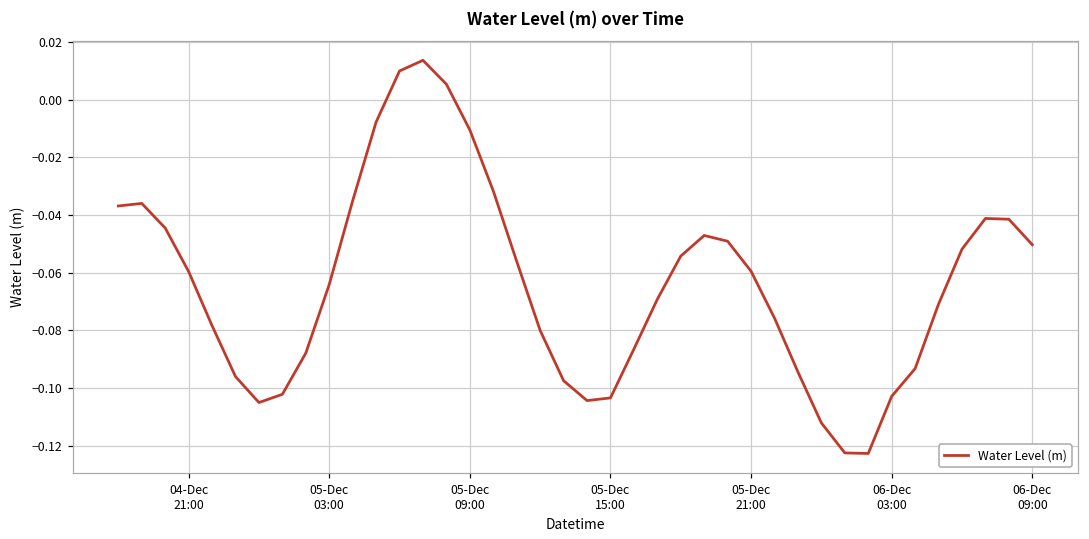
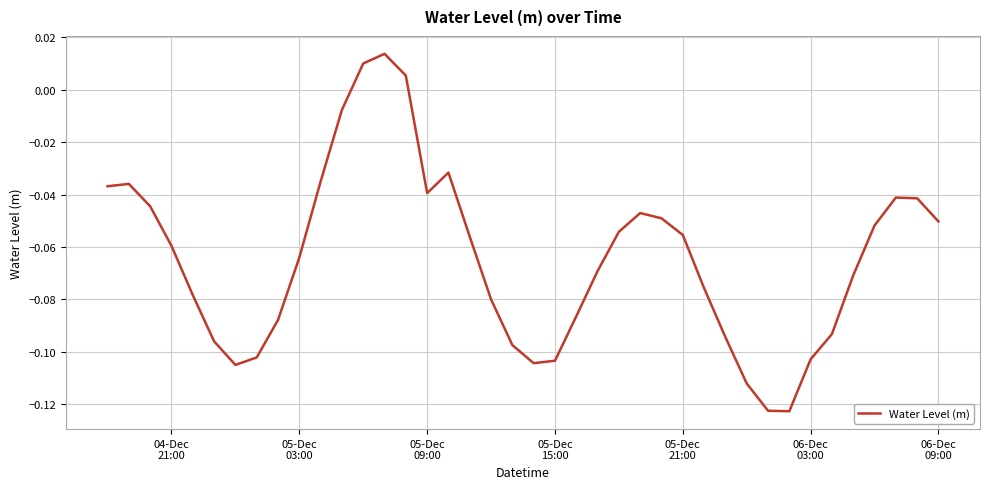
05-Dec 09:00: -0.010 -> -0.039
05-Dec 21:00: -0.059 -> -0.055
